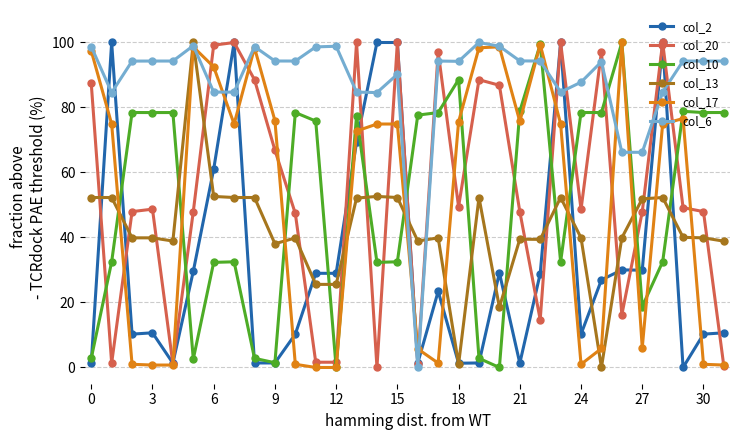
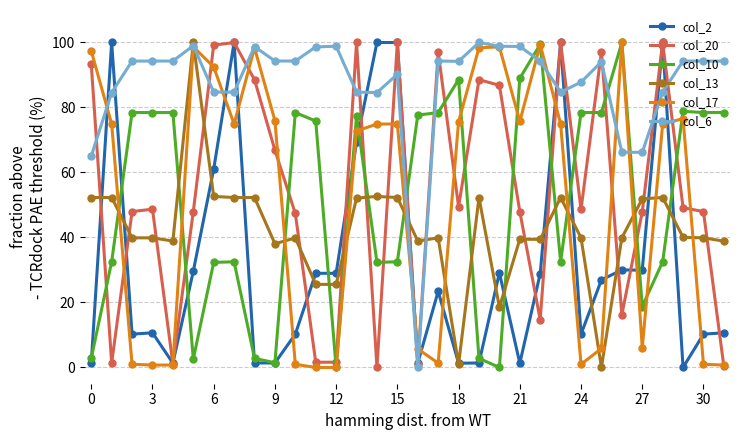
col_20, 0: 87 -> 93
col_6, 0: 99 -> 65
col_10, 21: 79 -> 89
col_6, 21: 94 -> 99
